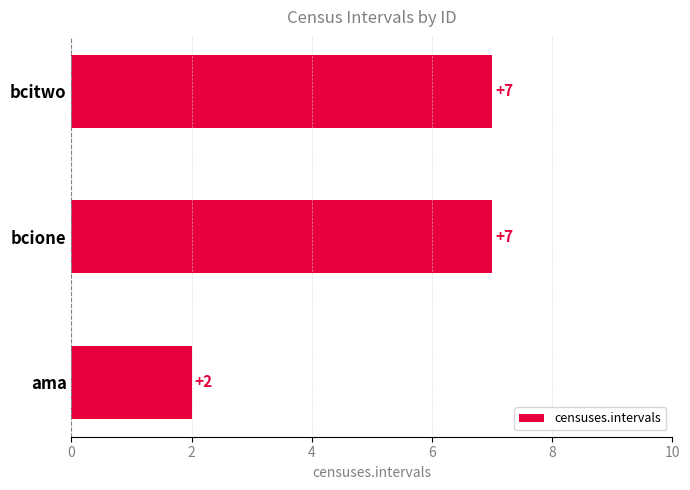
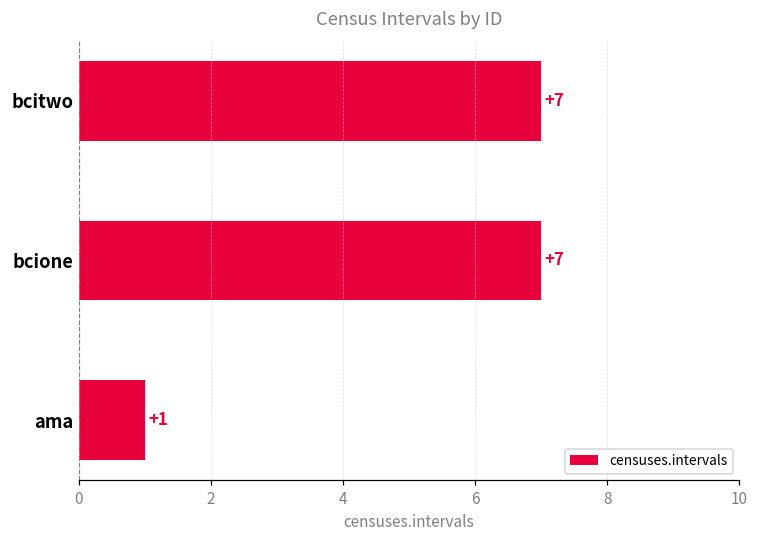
ama: +2 -> +1
